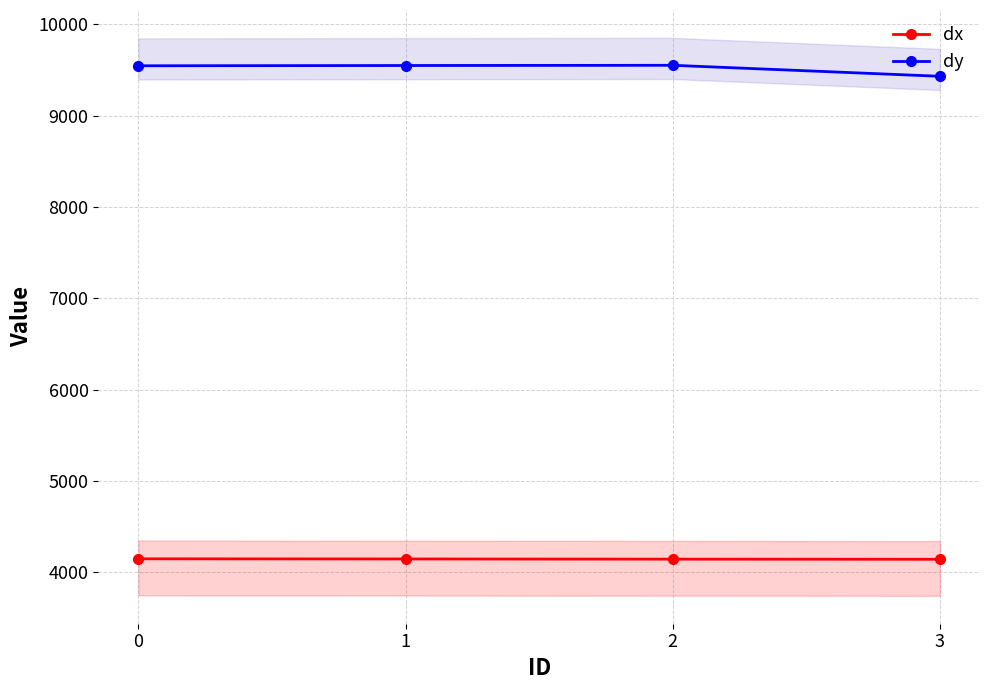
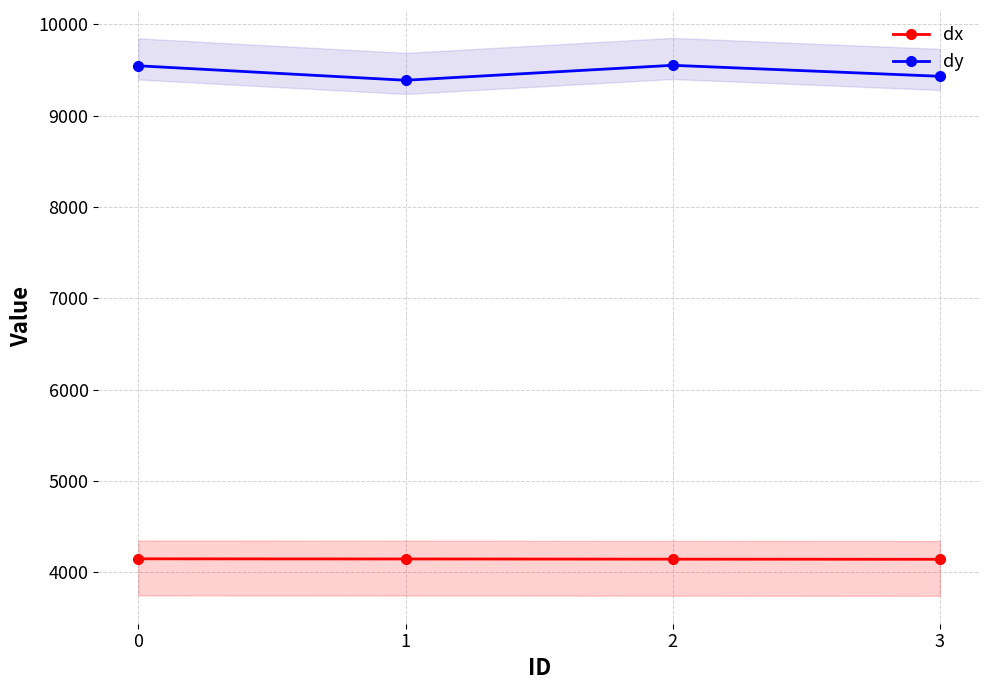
dy, 1: 9500 -> 9400
